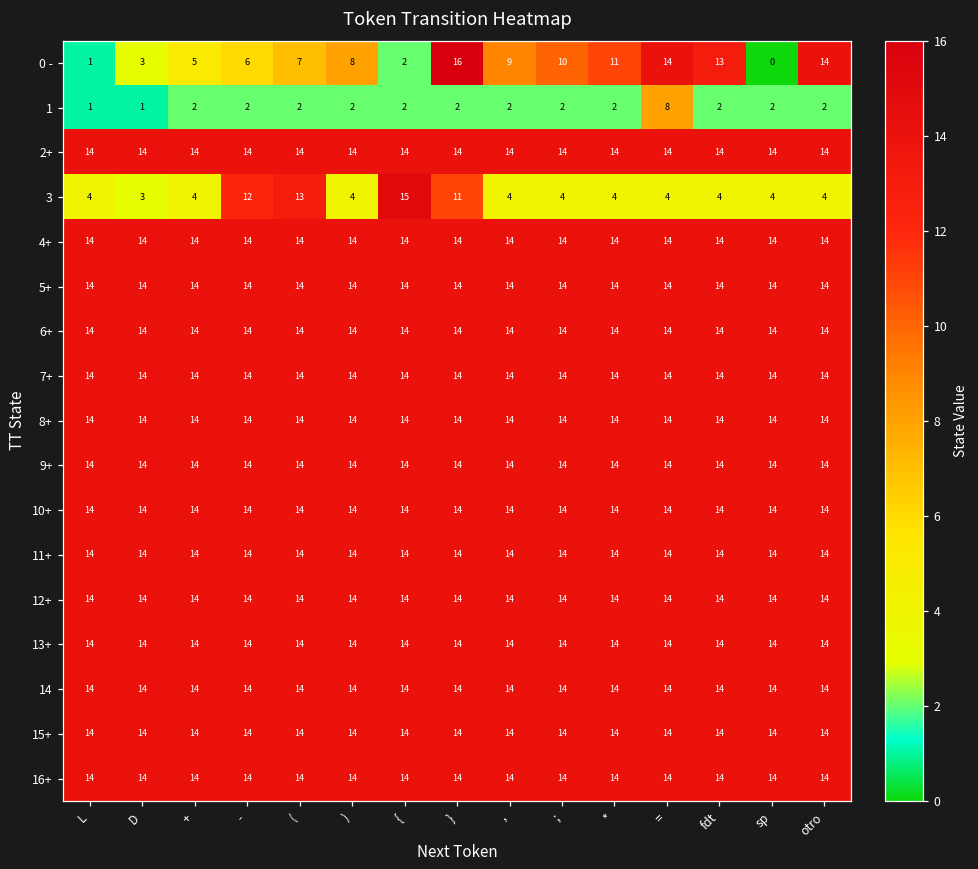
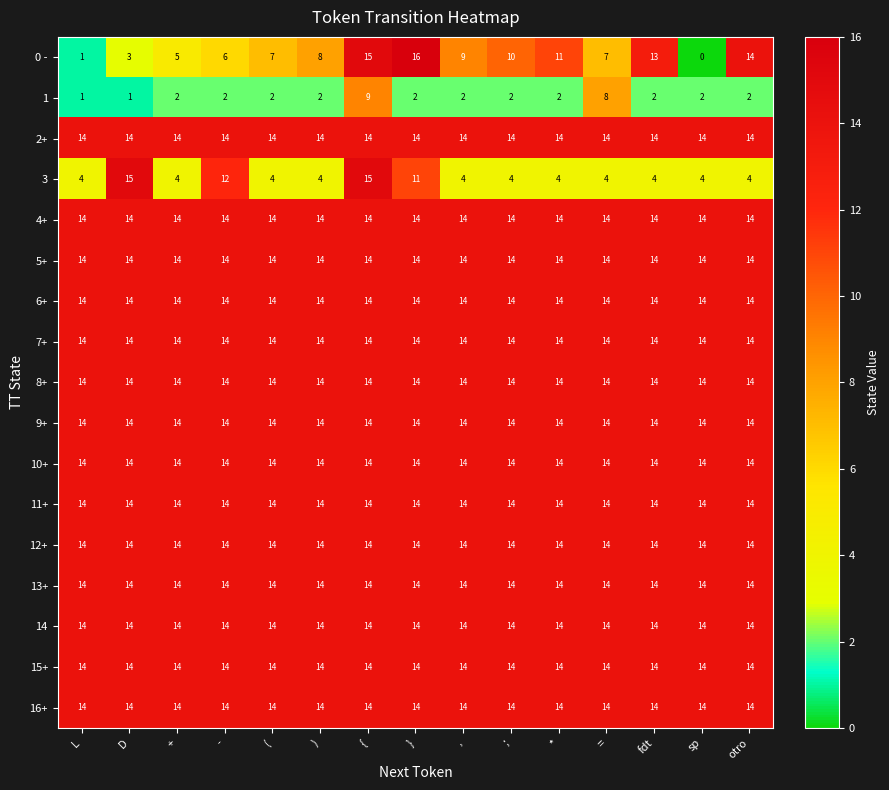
0 -, {: 2 -> 15
0 -, =: 14 -> 7
1, {: 2 -> 9
3, D: 3 -> 15
3, (: 13 -> 4
